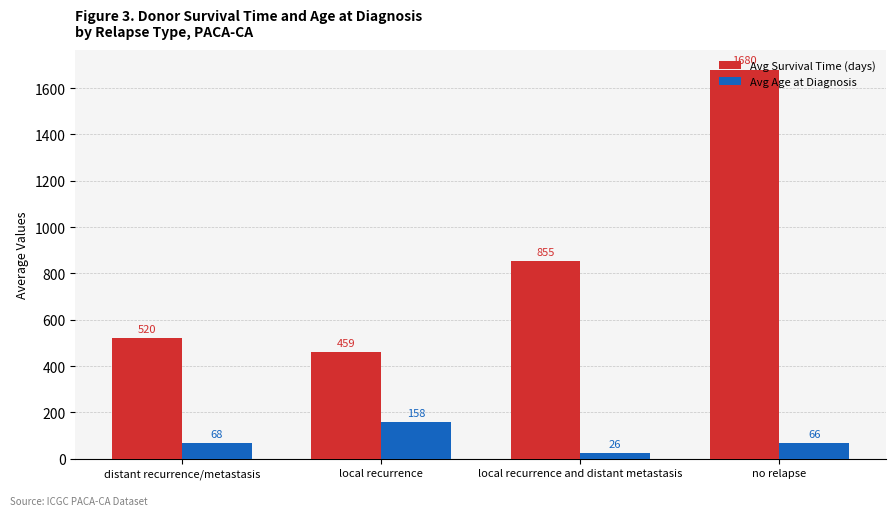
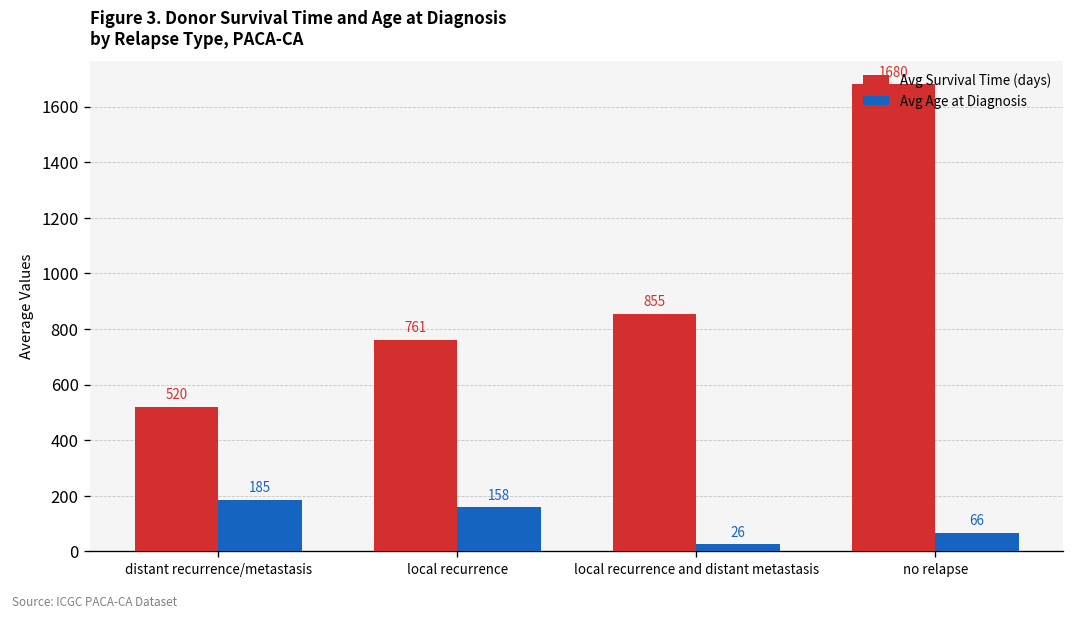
Avg Age at Diagnosis, distant recurrence/metastasis: 68 -> 185
Avg Survival Time (days), local recurrence: 459 -> 761
